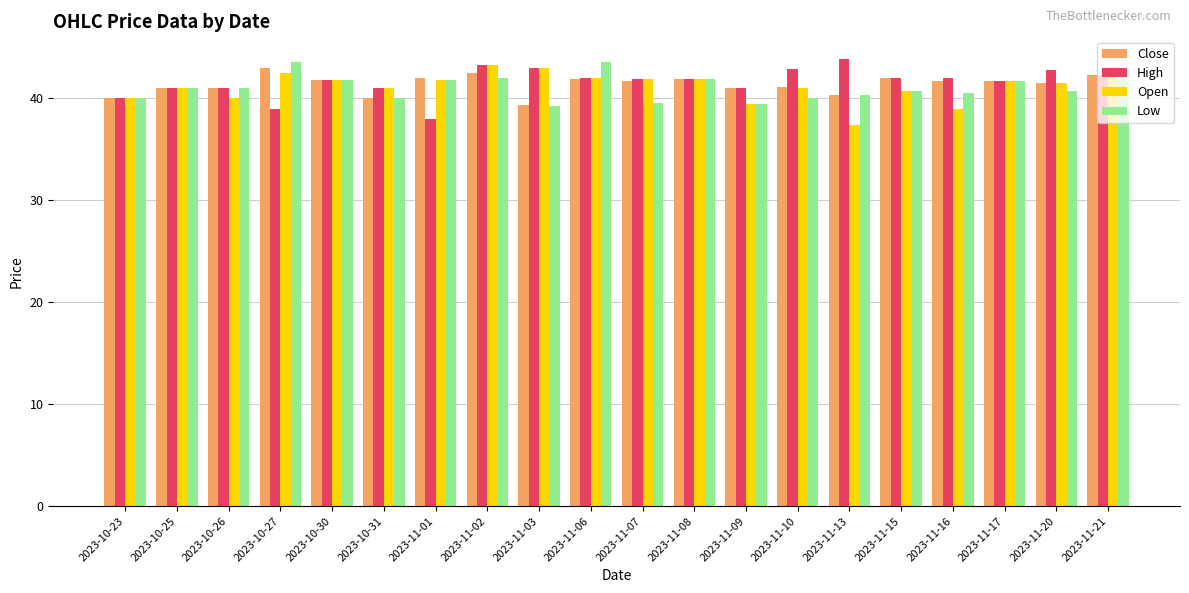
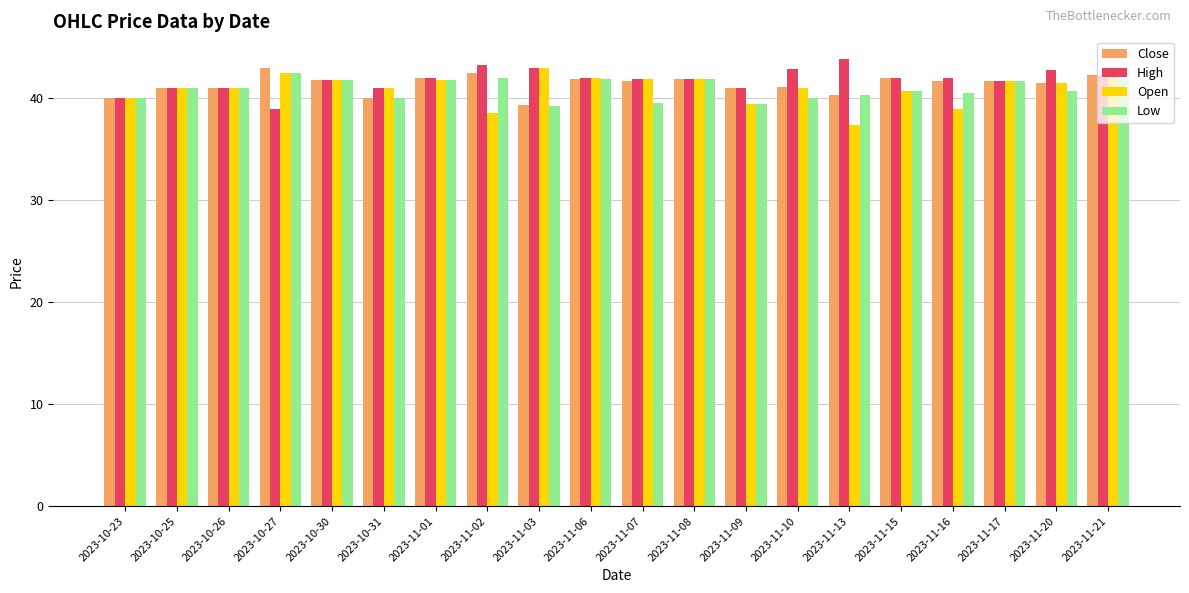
Open, 2023-10-26: 40 -> 41
Low, 2023-10-27: 43.6 -> 42.5
High, 2023-11-01: 38 -> 42
Open, 2023-11-02: 43.3 -> 38.6
Low, 2023-11-06: 43.6 -> 42.0
